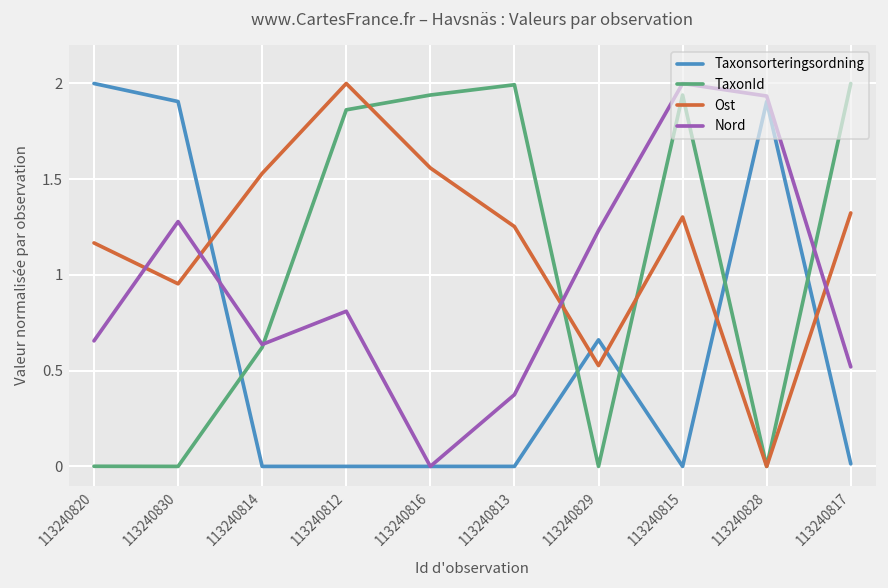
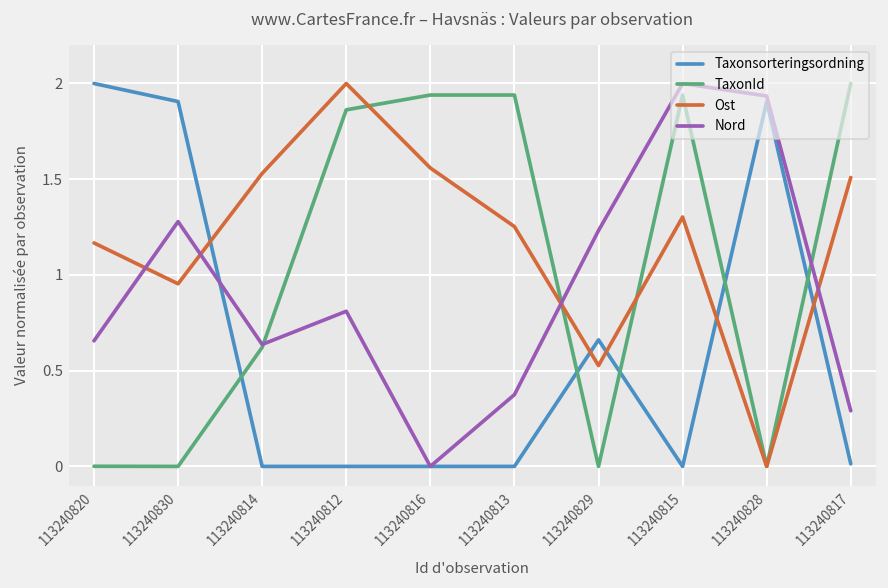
TaxonId, 113240813: 1.99 -> 1.94
Ost, 113240817: 1.32 -> 1.51
Nord, 113240817: 0.52 -> 0.29
